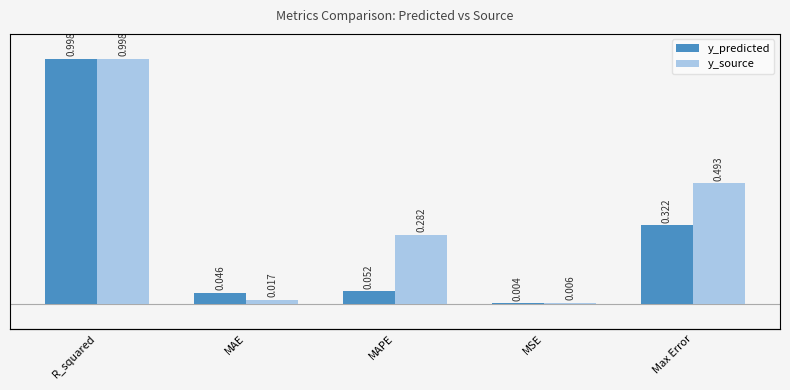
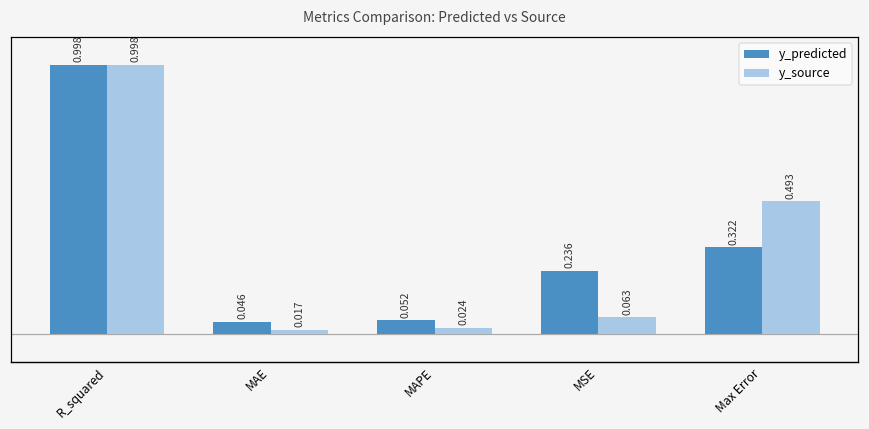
y_source, MAPE: 0.282 -> 0.024
y_predicted, MSE: 0.004 -> 0.236
y_source, MSE: 0.006 -> 0.063
